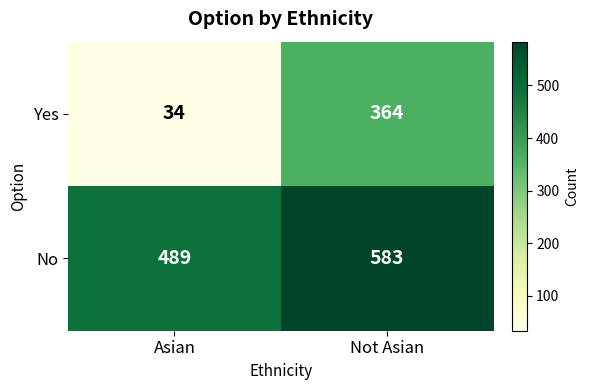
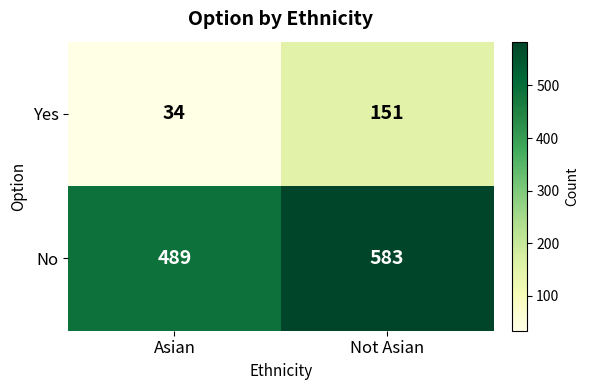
Yes, Not Asian: 364 -> 151
